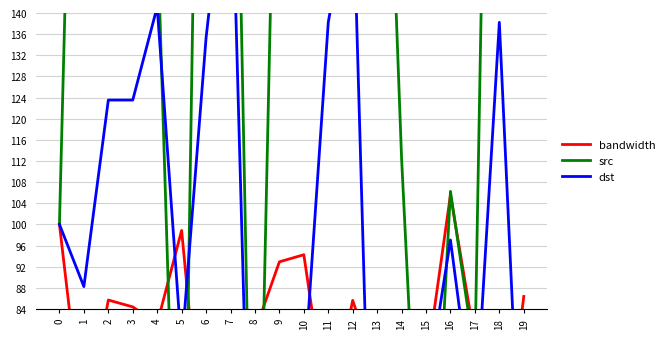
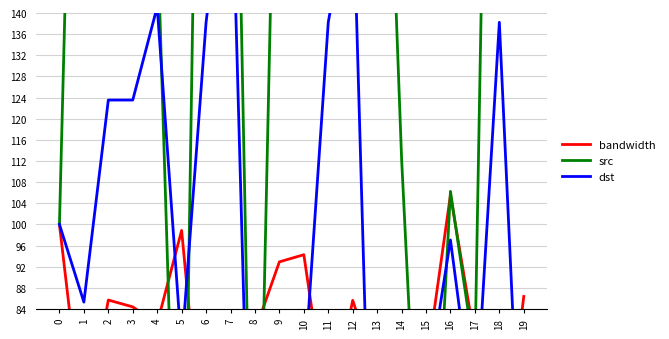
dst, 1: 88 -> 85
dst, 6: 135 -> 138
